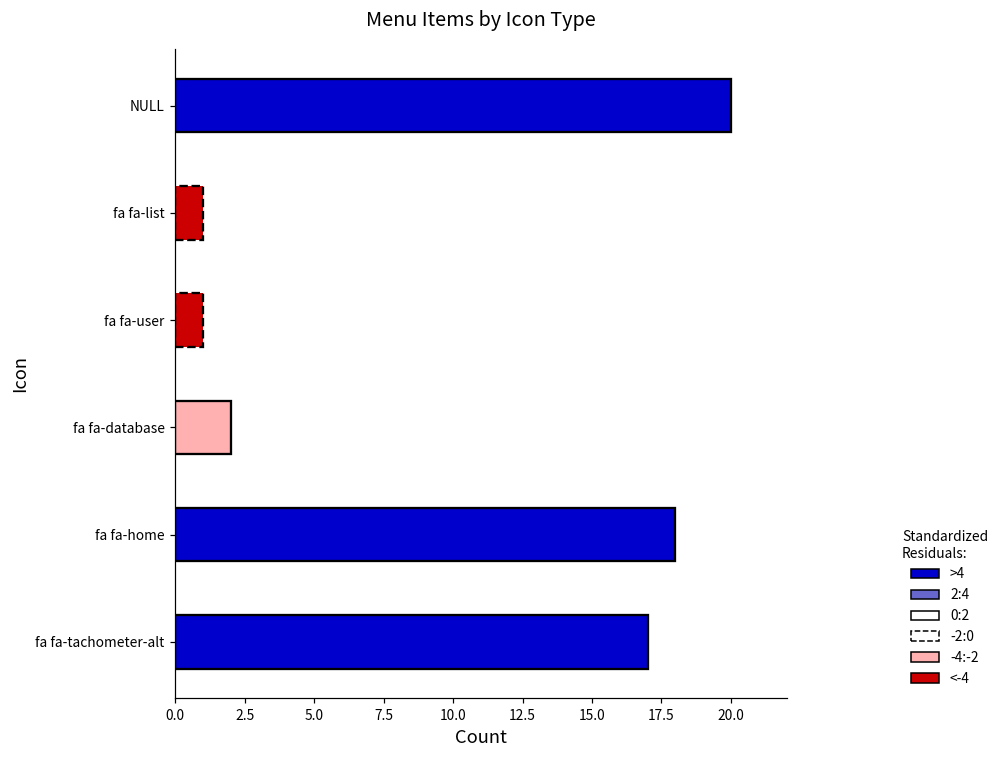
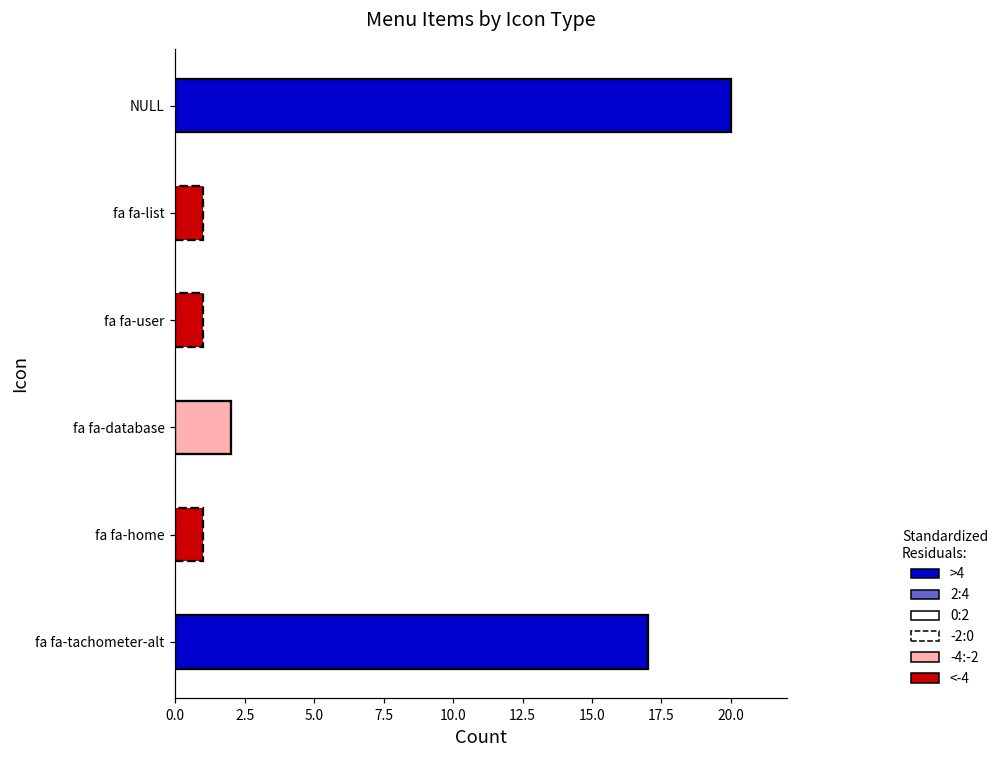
fa fa-home: 18 -> 1
